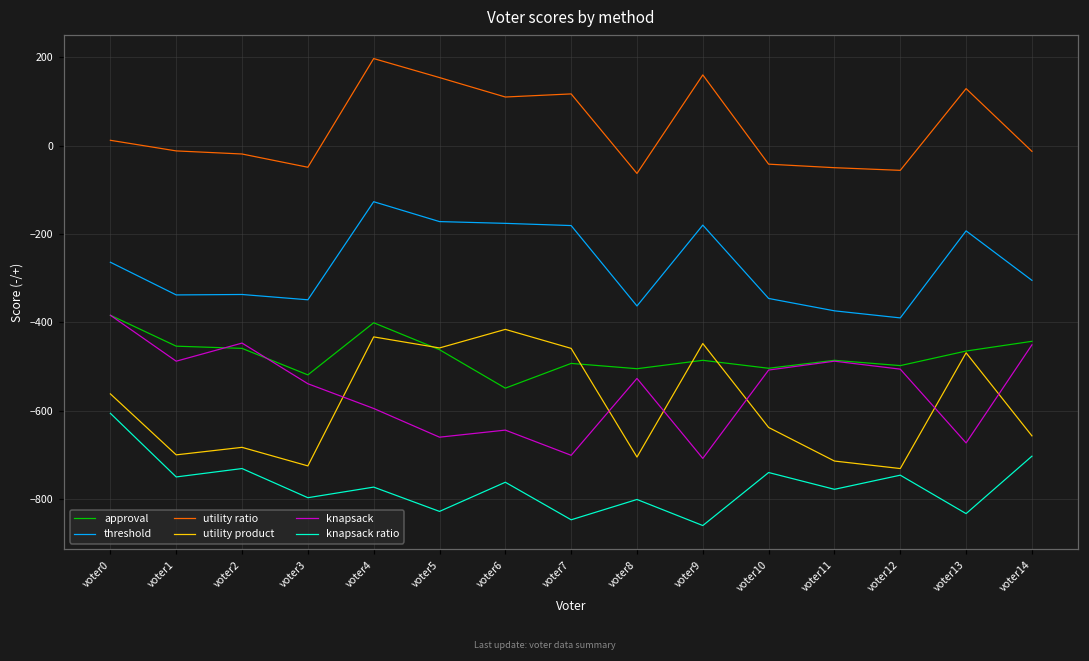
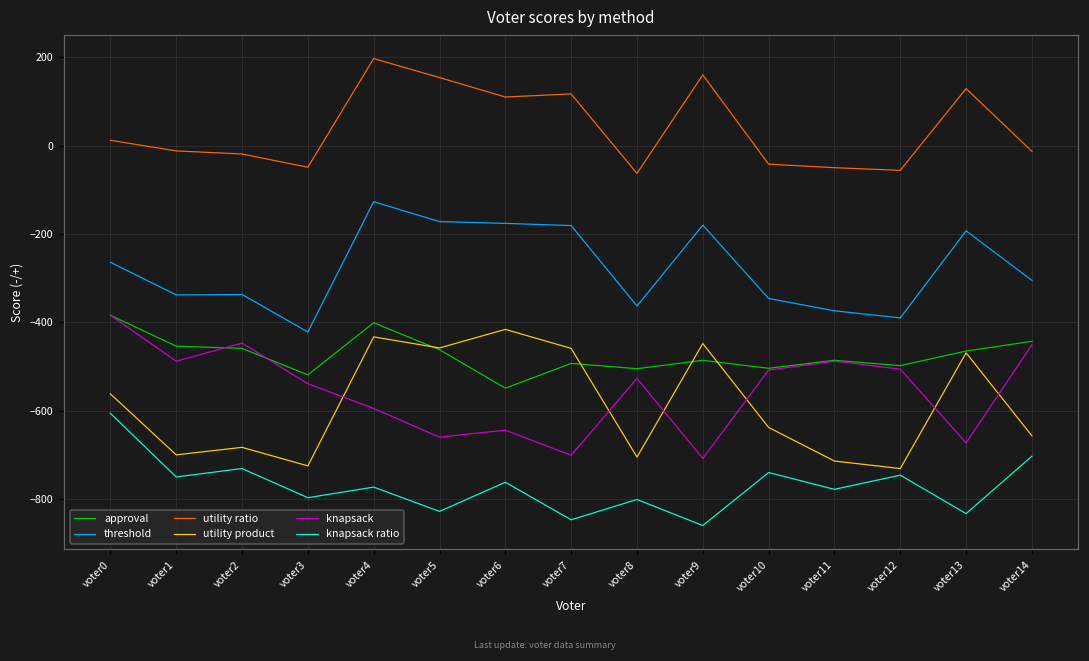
threshold, voter3: -350 -> -420
